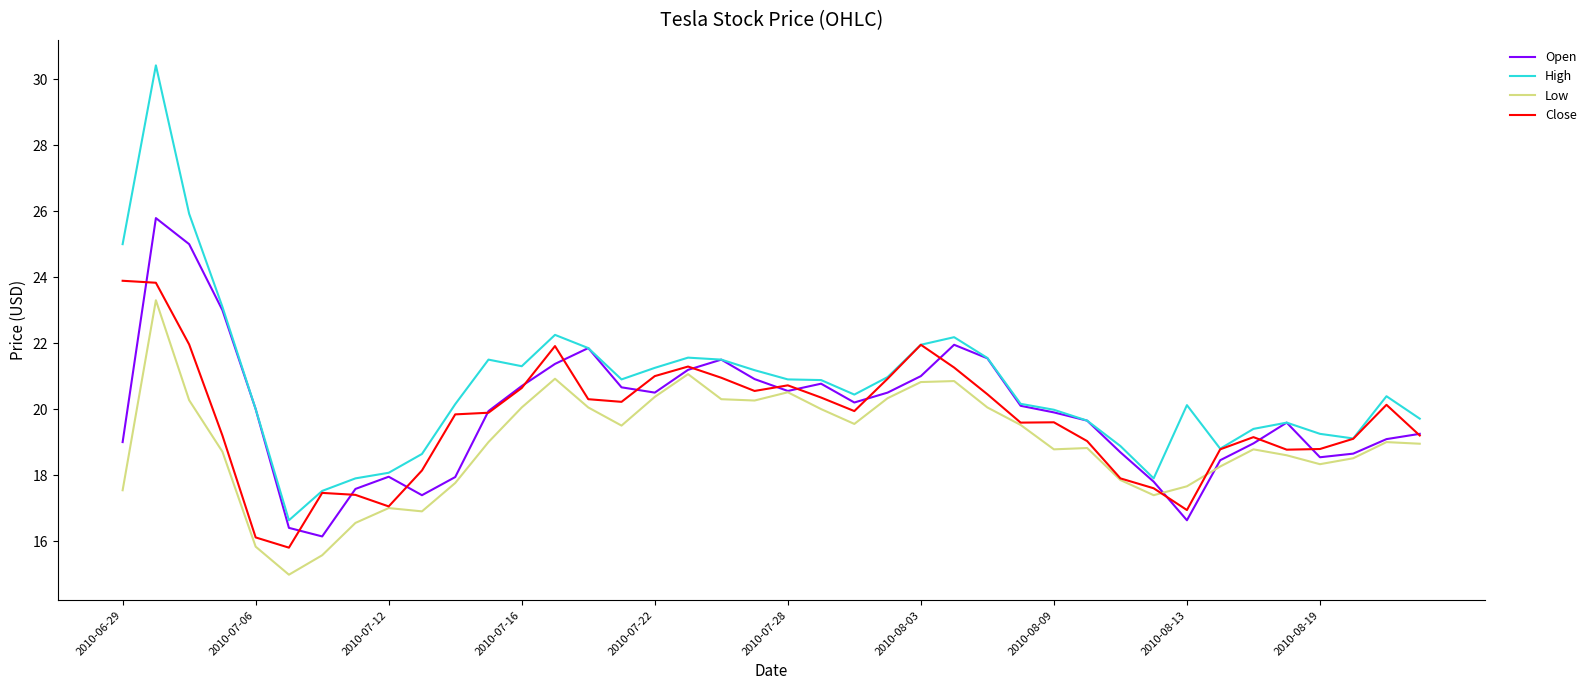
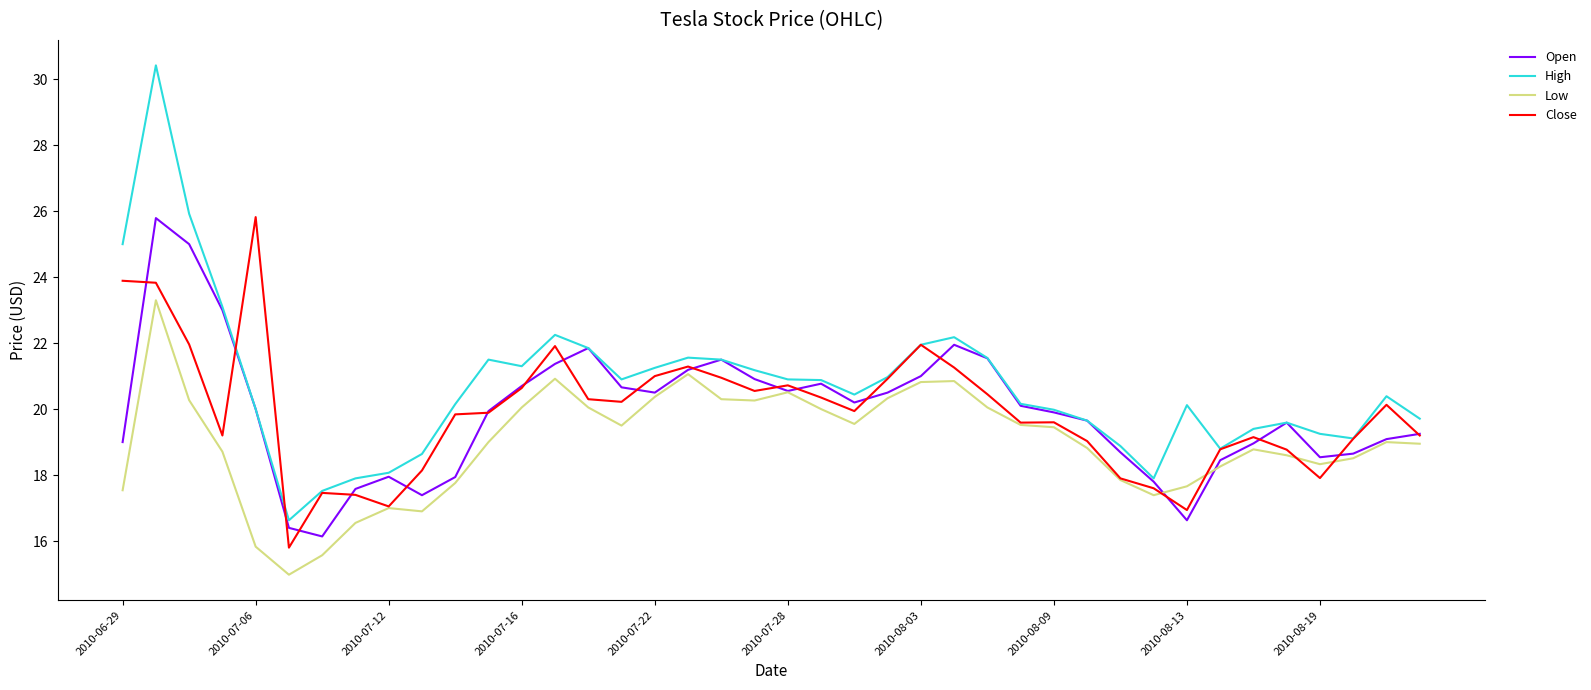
Close, 2010-07-06: 16.1 -> 25.8
Low, 2010-08-09: 18.8 -> 19.5
Close, 2010-08-19: 18.8 -> 17.9
